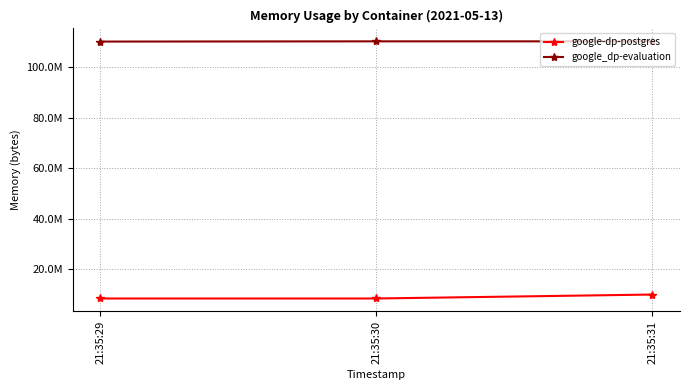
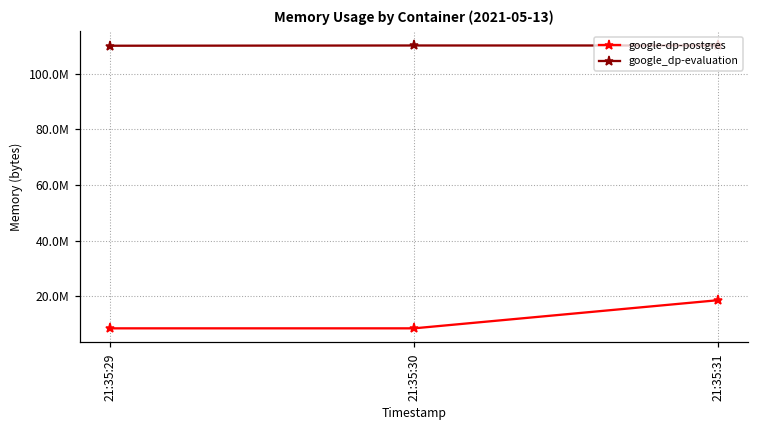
google-dp-postgres, 21:35:31: 10000000 -> 19000000
